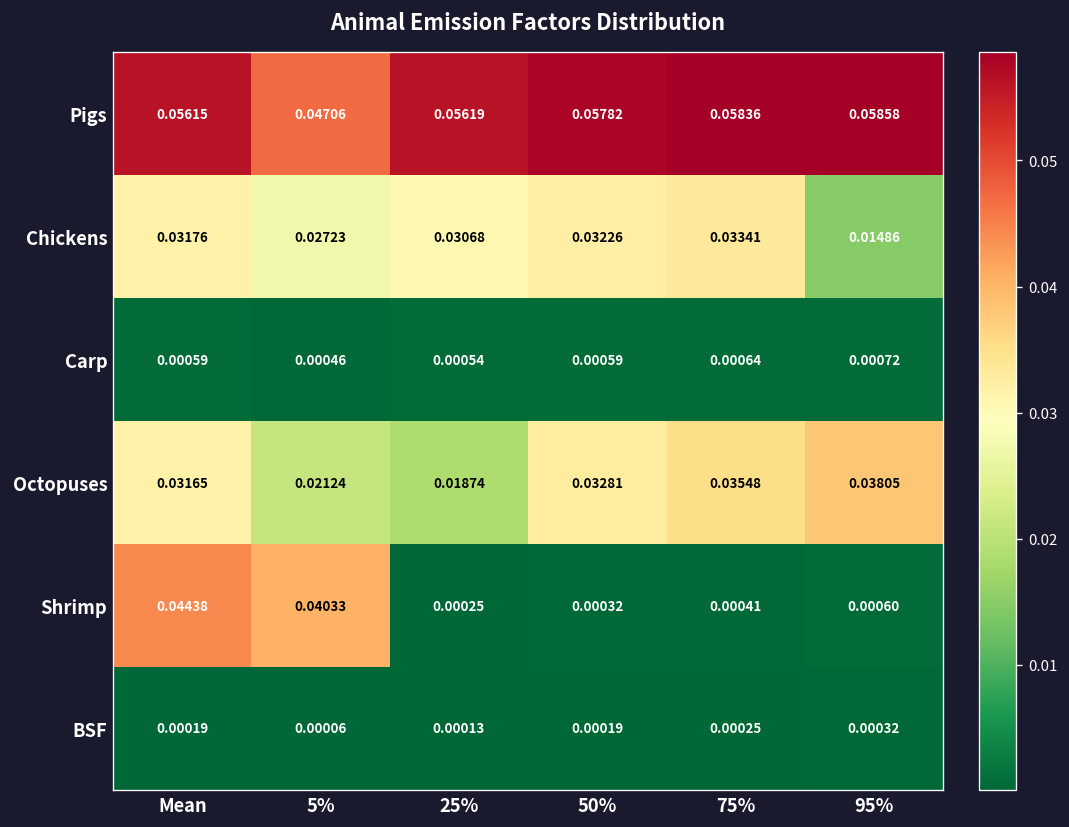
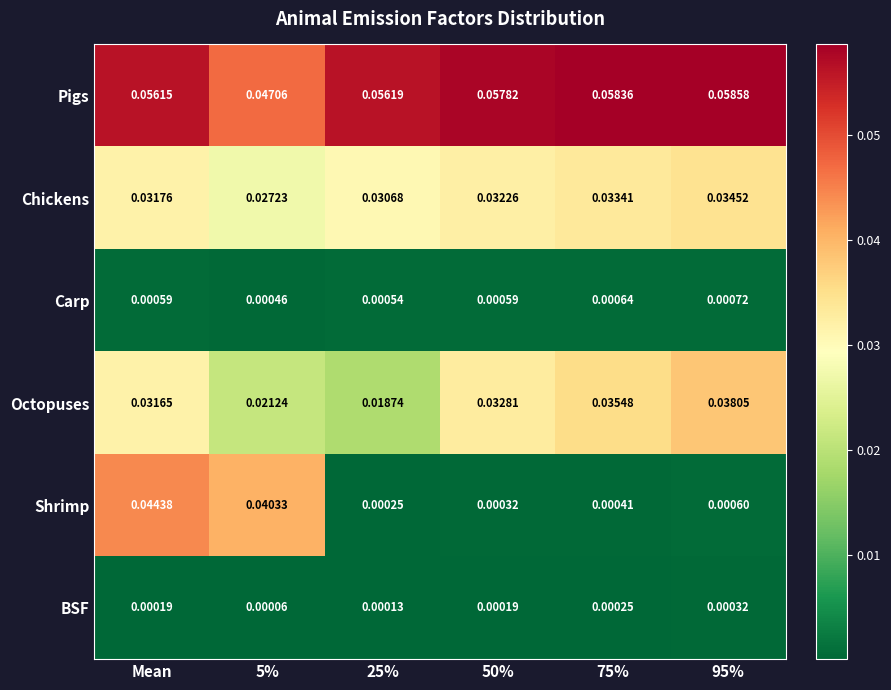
Chickens, 95%: 0.01486 -> 0.03452
